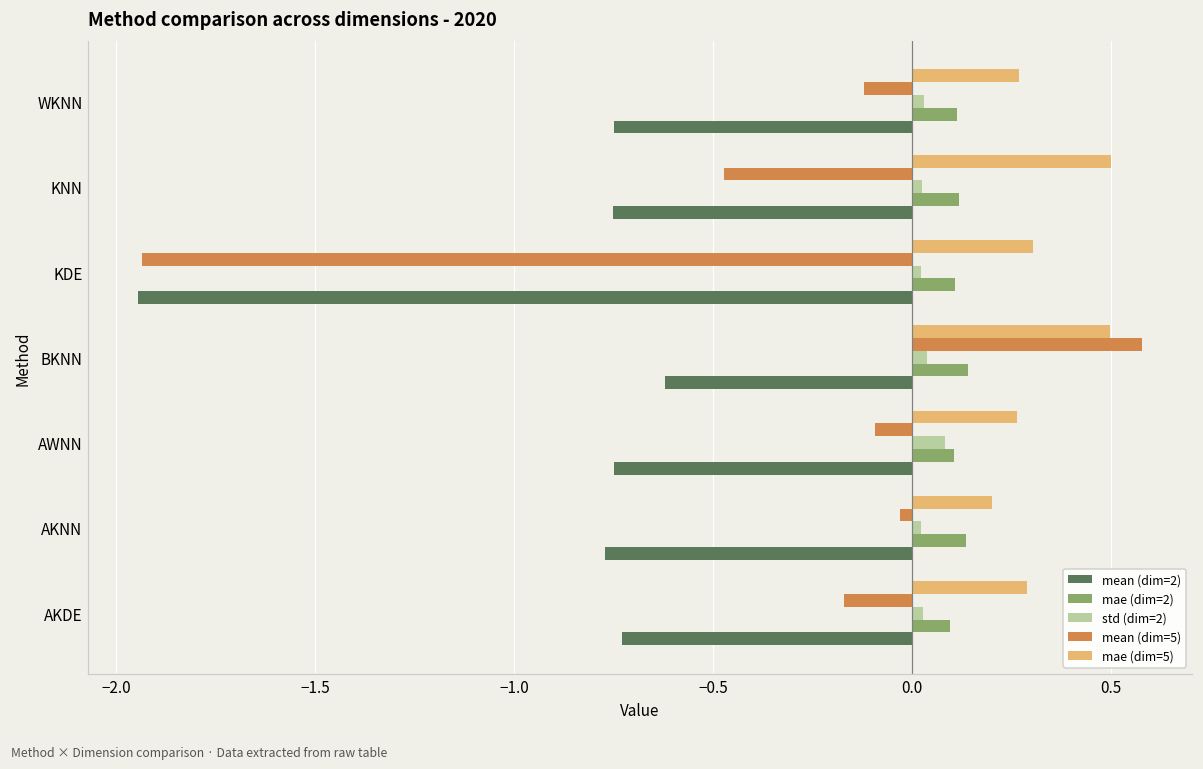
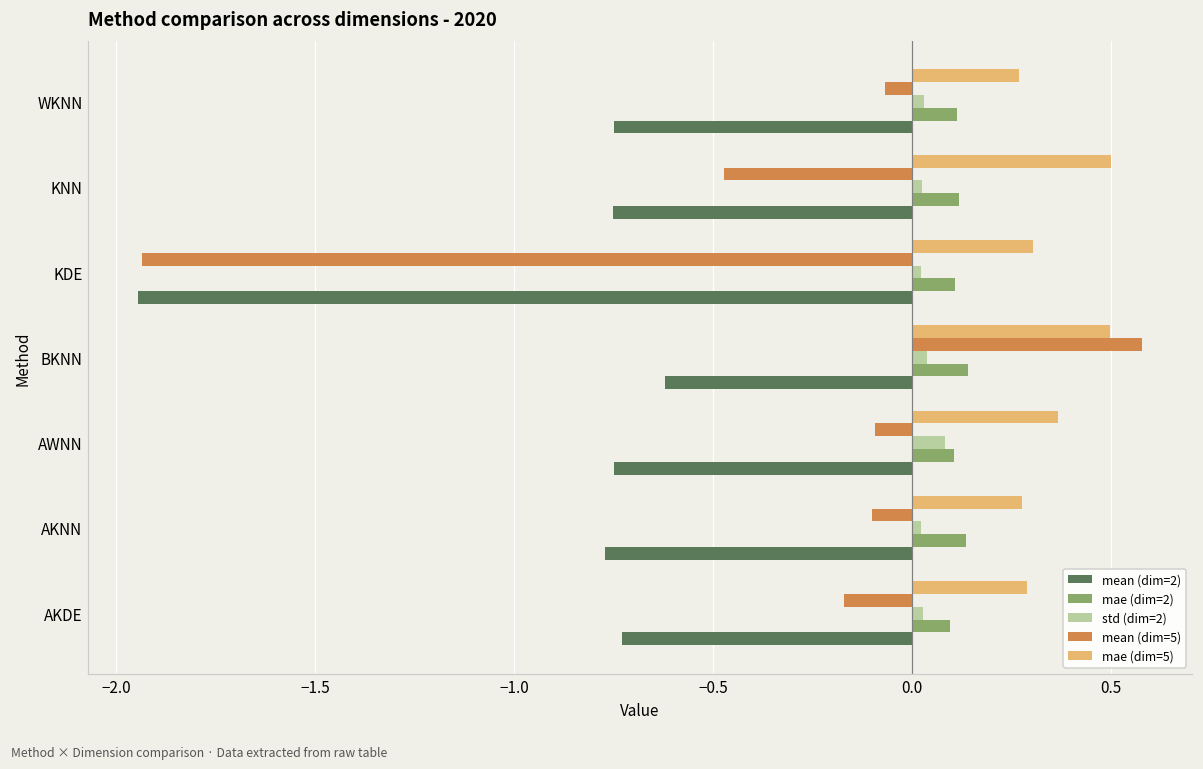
mean (dim=5), WKNN: -0.12 -> -0.07
mae (dim=5), AWNN: 0.27 -> 0.37
mae (dim=5), AKNN: 0.20 -> 0.28
mean (dim=5), AKNN: -0.03 -> -0.10
